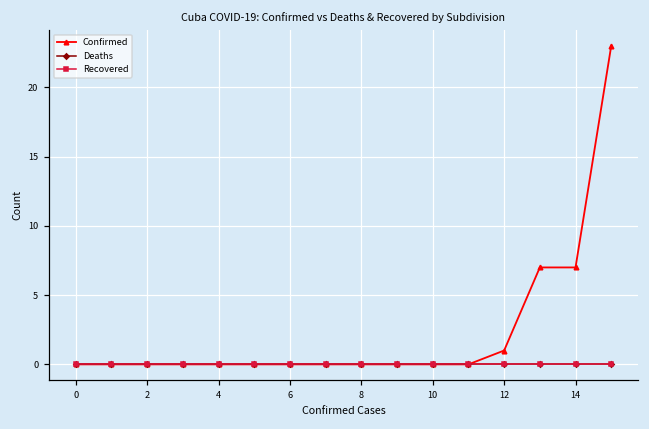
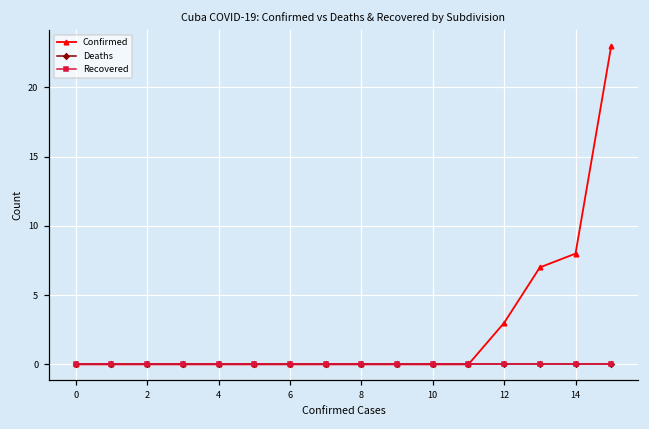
Confirmed, 12: 1 -> 3
Confirmed, 14: 7 -> 8
